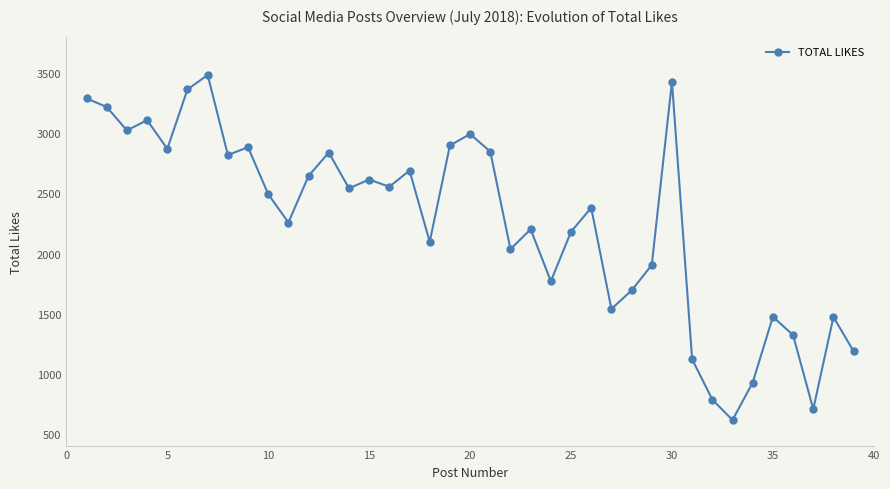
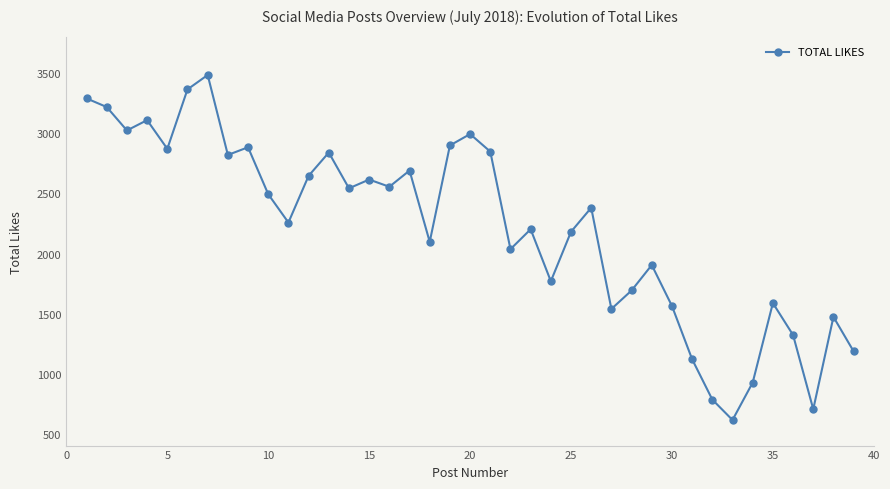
30: 3430 -> 1560
35: 1470 -> 1590
